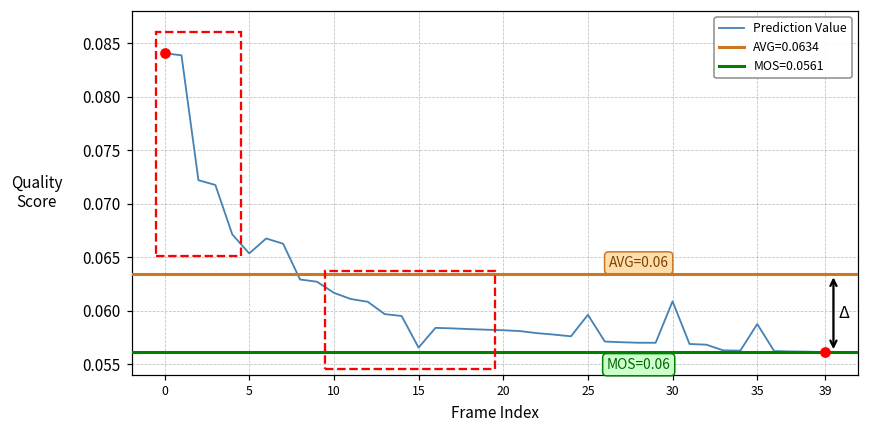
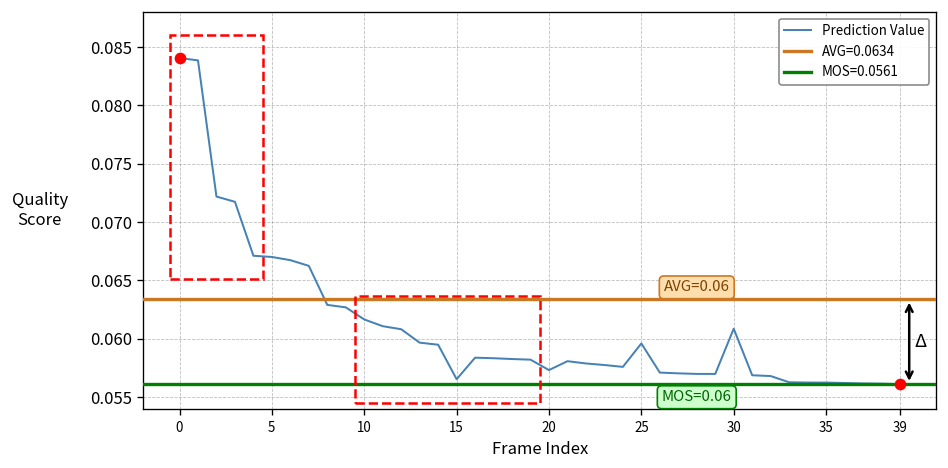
Prediction Value, 5: 0.065 -> 0.067
Prediction Value, 20: 0.058 -> 0.057
Prediction Value, 35: 0.059 -> 0.056
